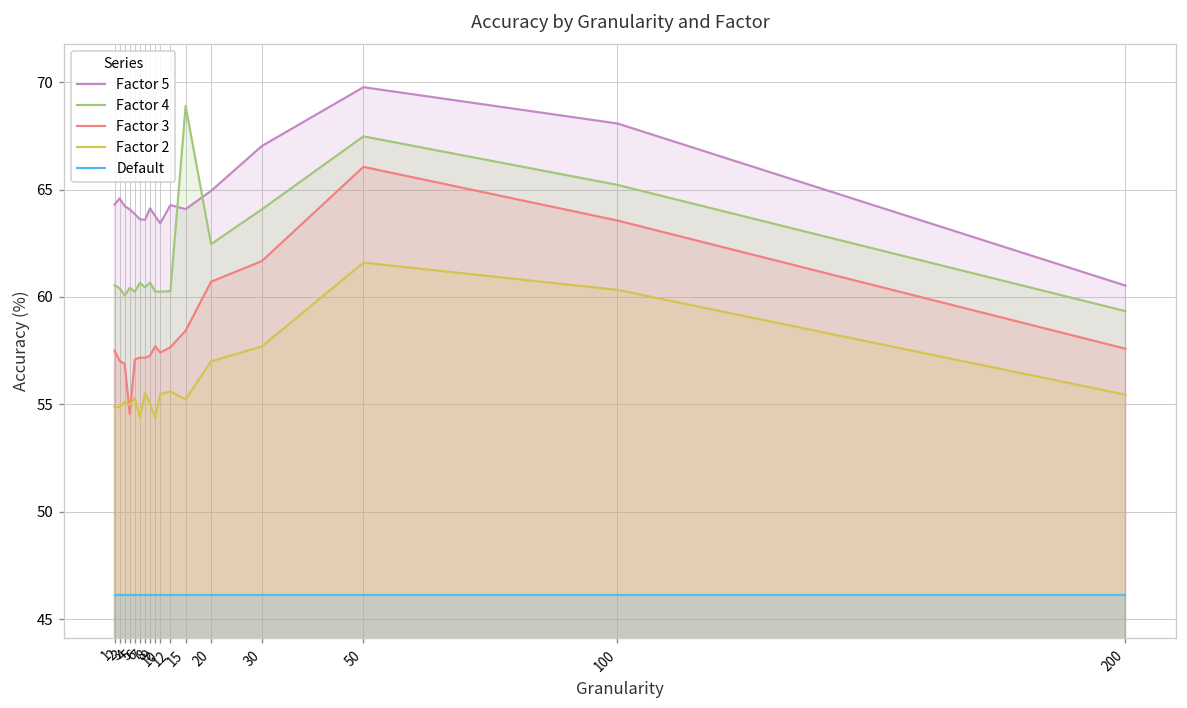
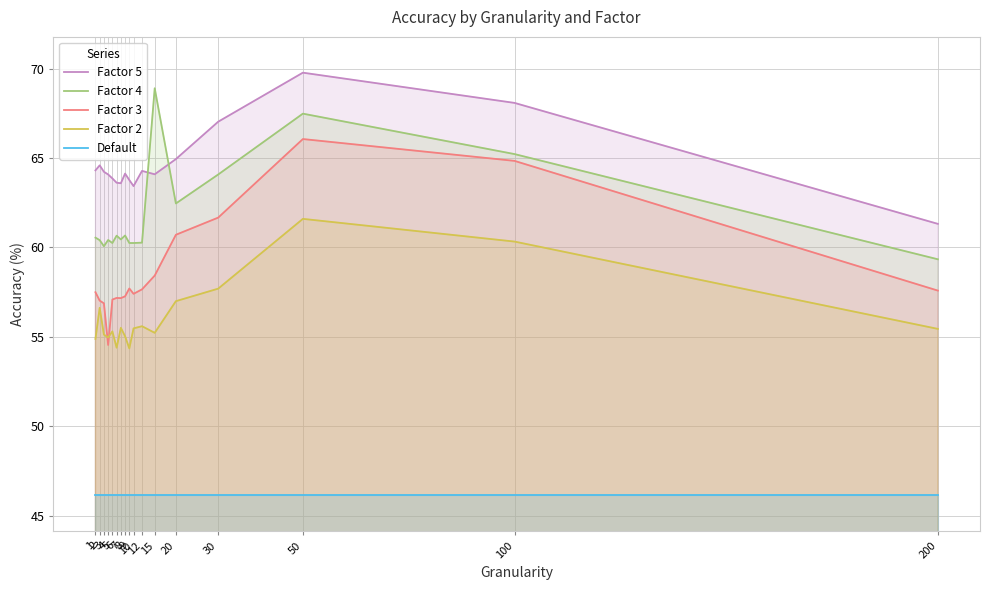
Factor 2, 2: 54.9 -> 56.6
Factor 3, 100: 63.6 -> 64.8
Factor 5, 200: 60.5 -> 61.3
